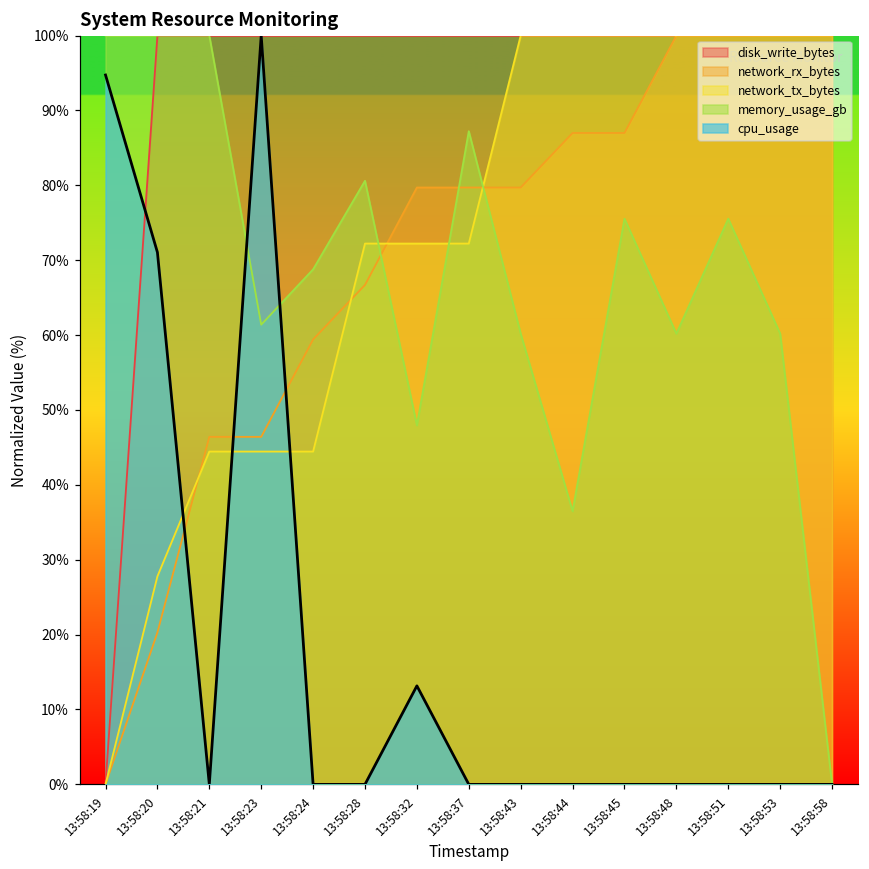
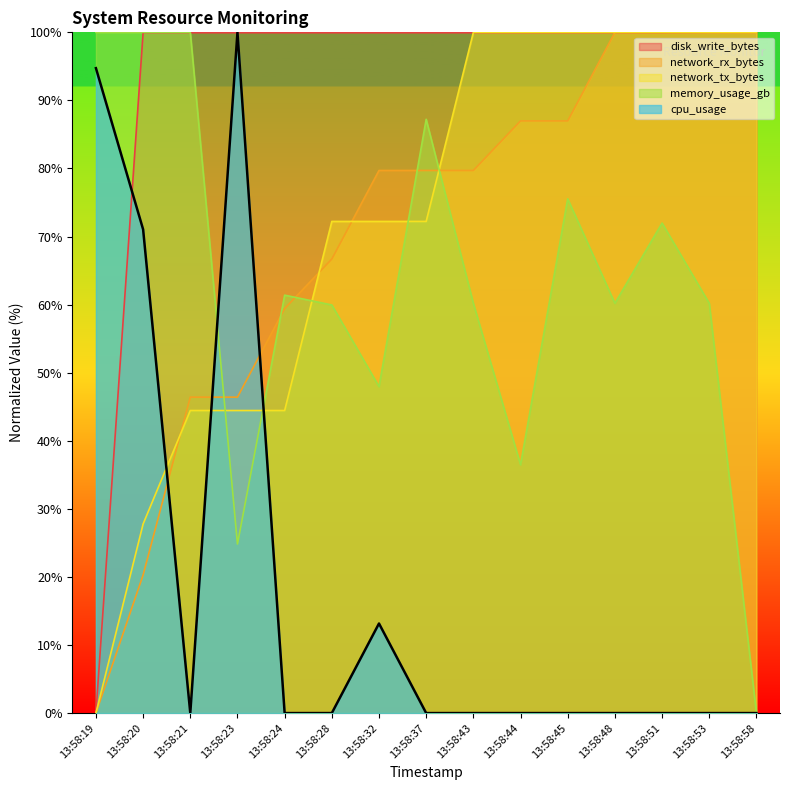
memory_usage_gb, 13:58:23: 61% -> 25%
memory_usage_gb, 13:58:24: 69% -> 61%
memory_usage_gb, 13:58:28: 81% -> 60%
memory_usage_gb, 13:58:51: 76% -> 72%
